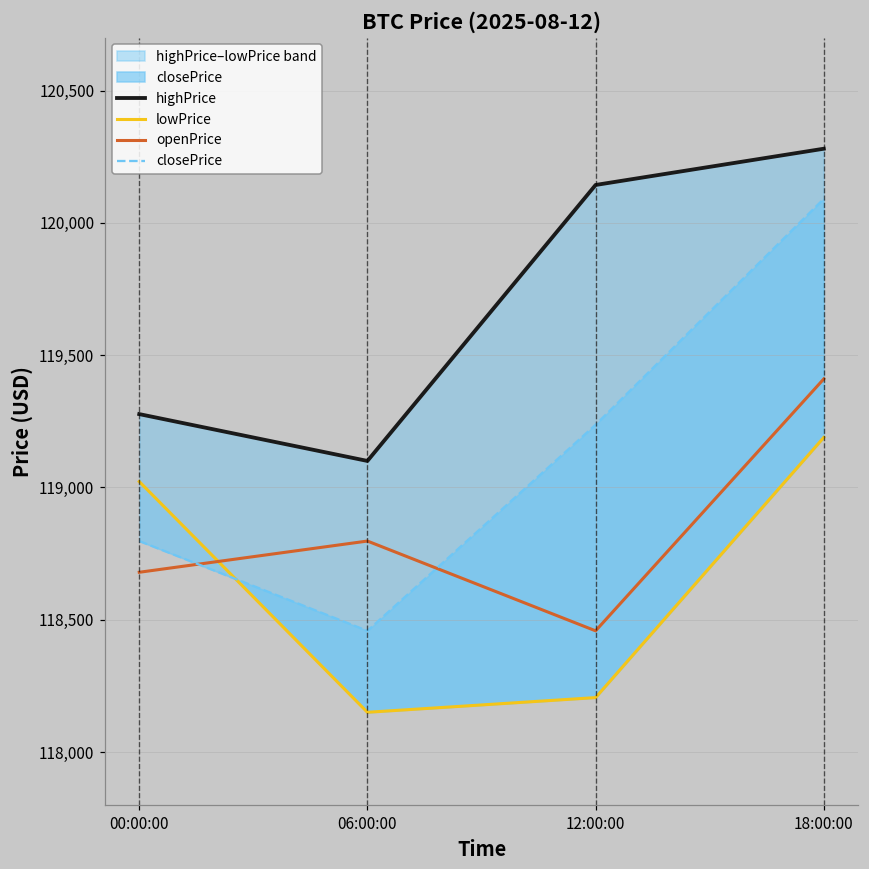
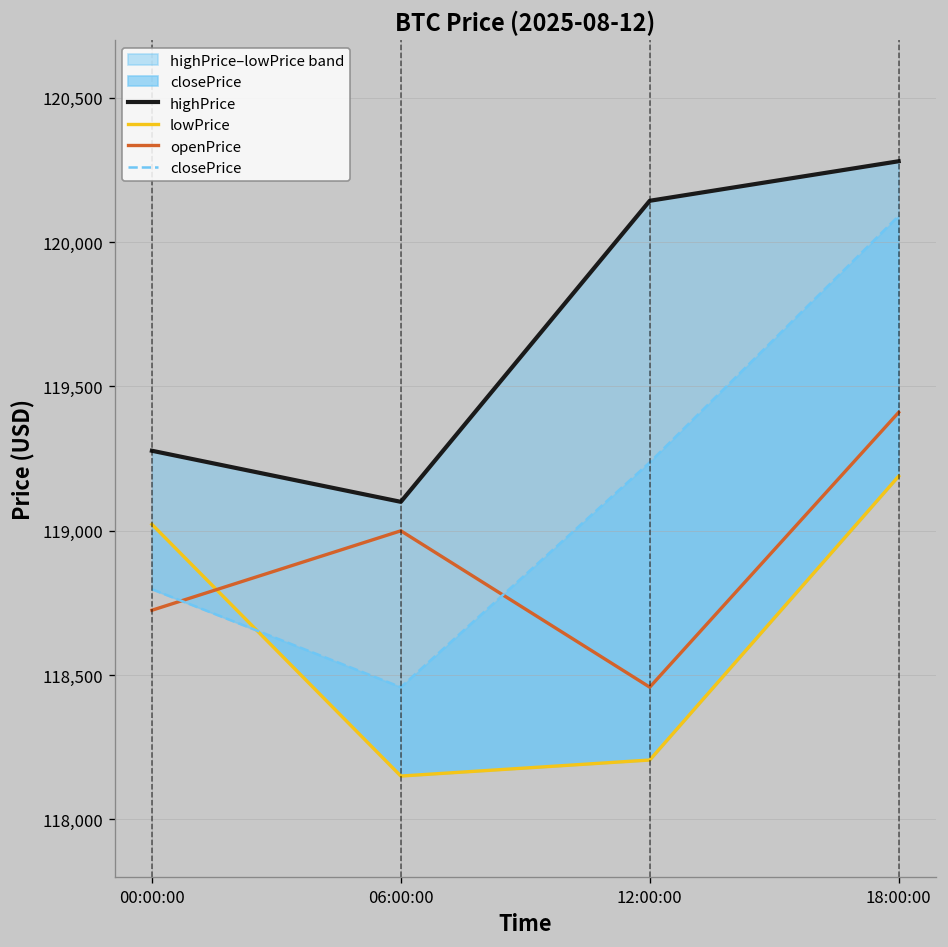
openPrice, 00:00:00: 118,680 -> 118,720
openPrice, 06:00:00: 118,800 -> 119,000
